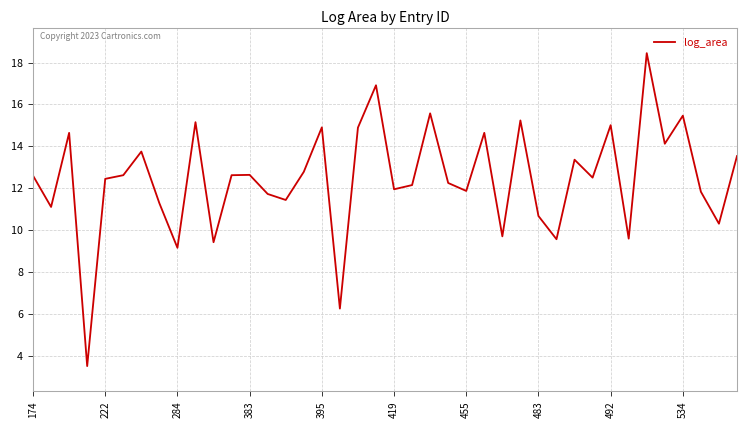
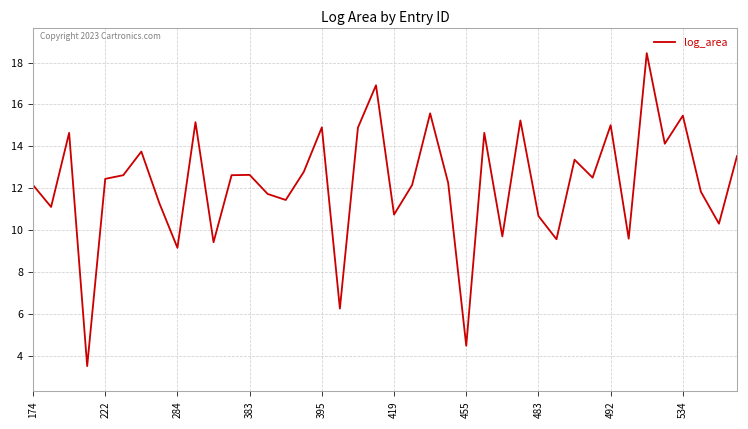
174: 12.6 -> 12.1
419: 11.9 -> 10.7
455: 11.9 -> 4.5
